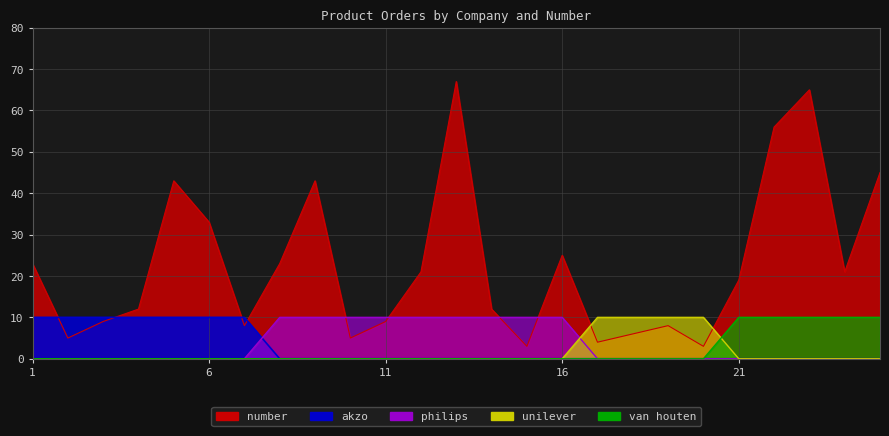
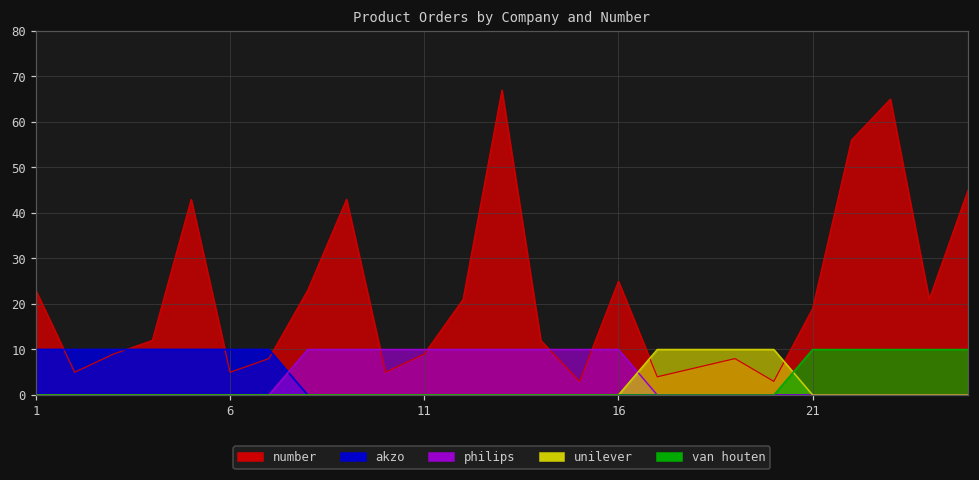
number, 6: 33 -> 5
